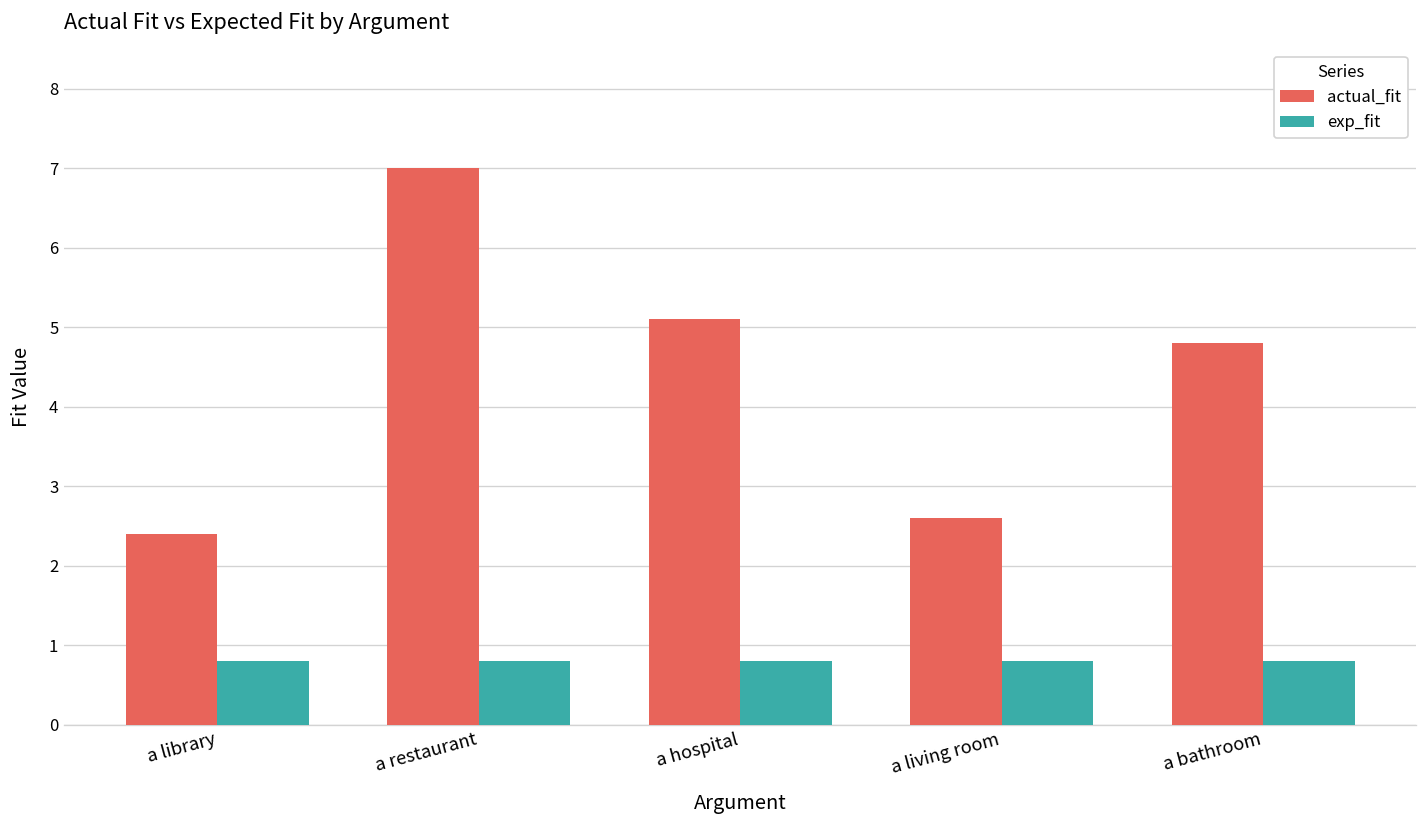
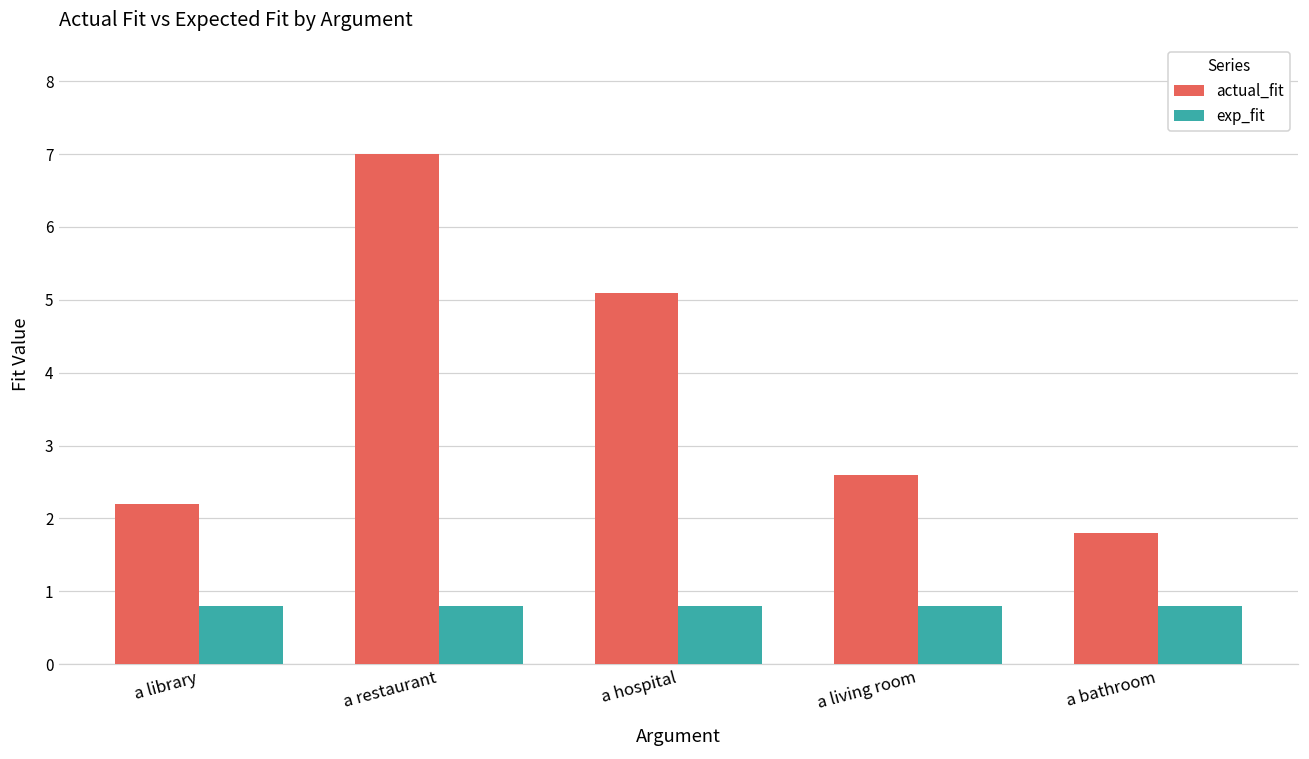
actual_fit, a library: 2.4 -> 2.2
actual_fit, a bathroom: 4.8 -> 1.8
